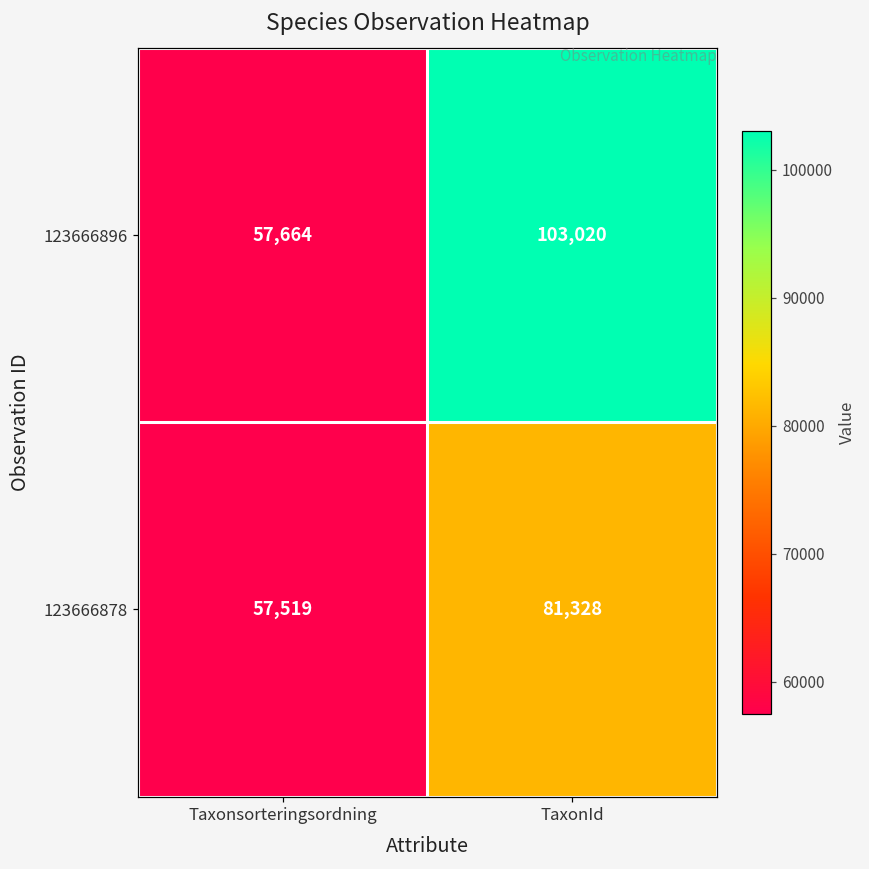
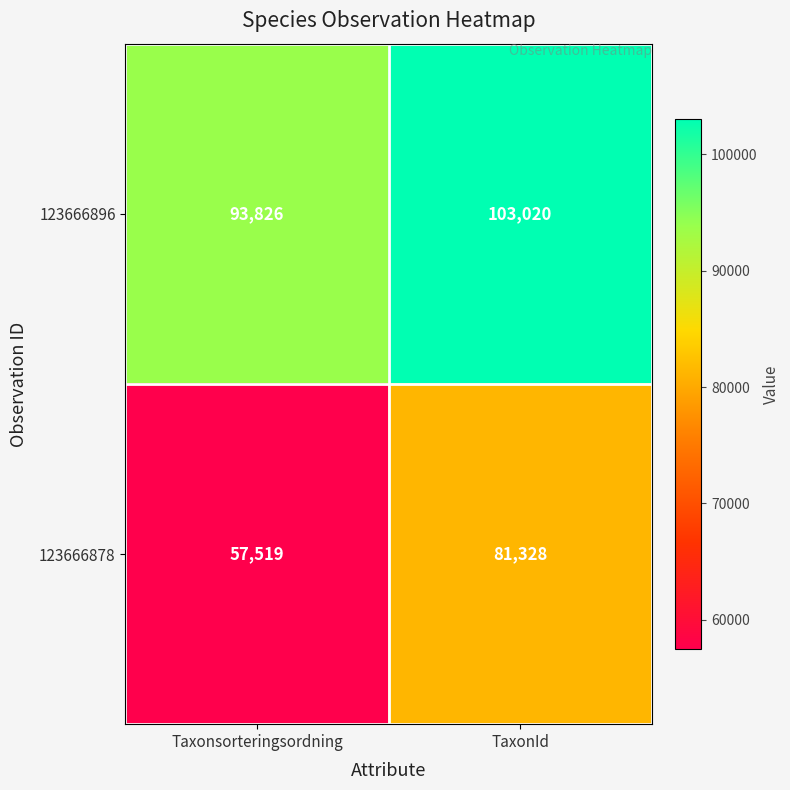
123666896, Taxonsorteringsordning: 57,664 -> 93,826
